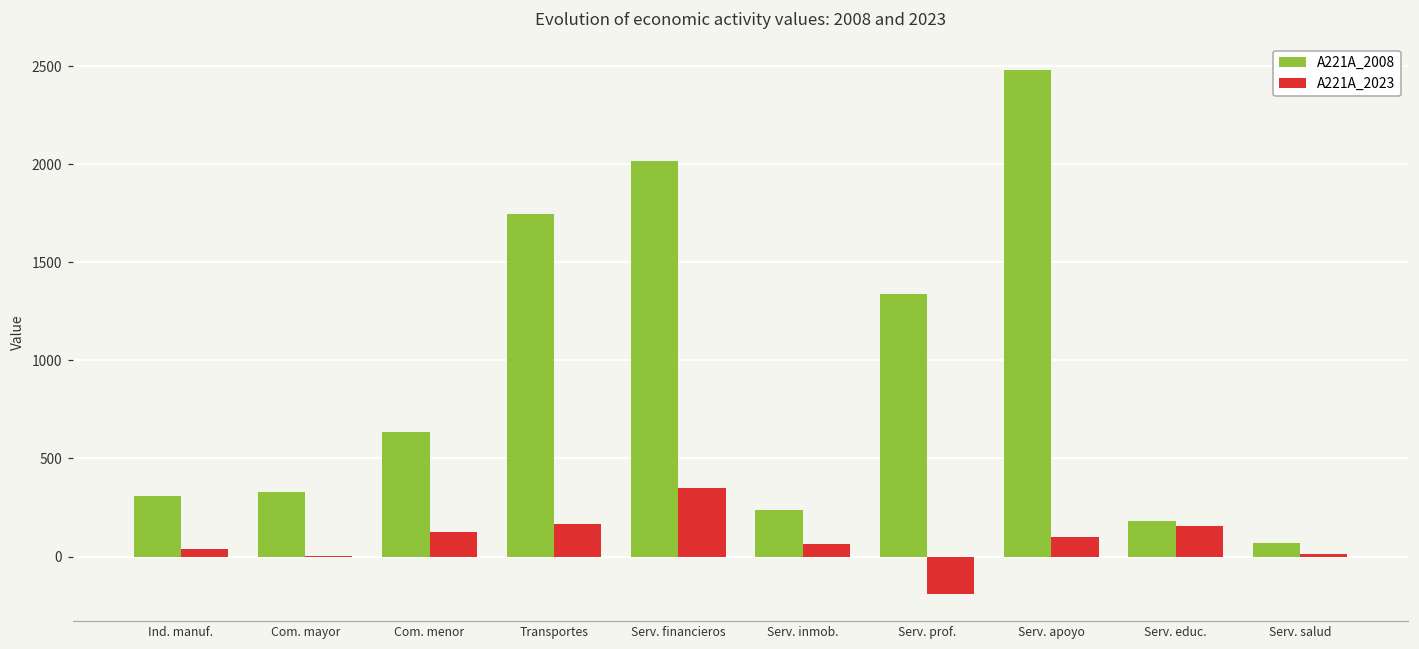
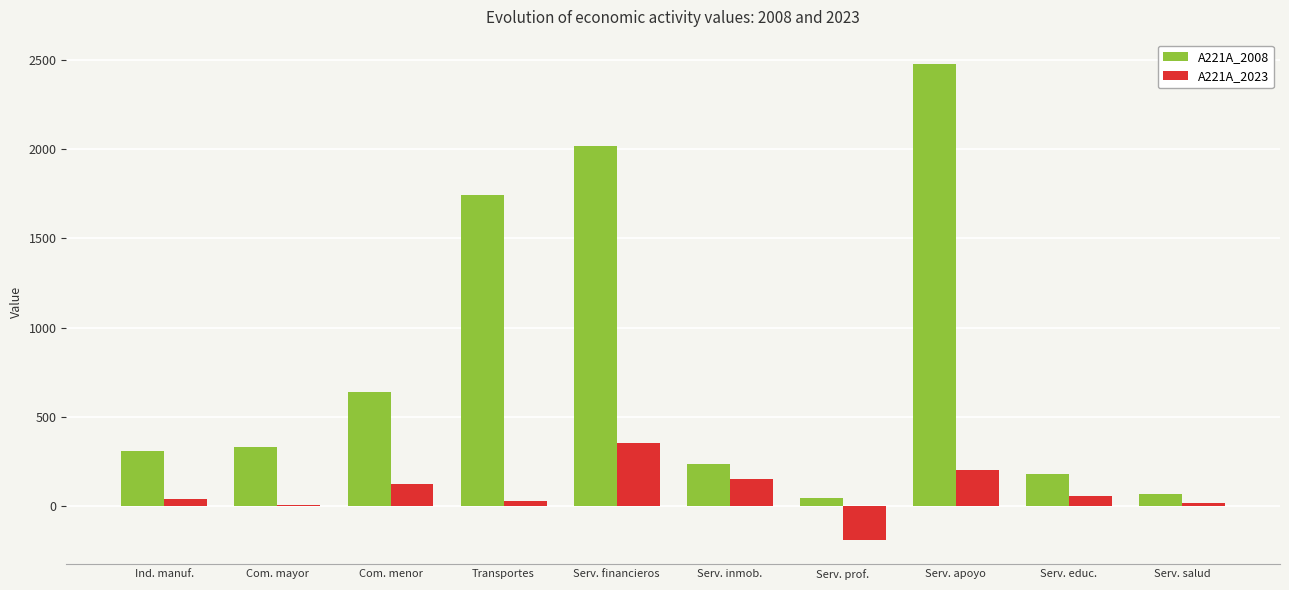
A221A_2023, Transportes: 170 -> 30
A221A_2023, Serv. inmob.: 60 -> 150
A221A_2008, Serv. prof.: 1340 -> 40
A221A_2023, Serv. apoyo: 100 -> 200
A221A_2023, Serv. educ.: 160 -> 60
